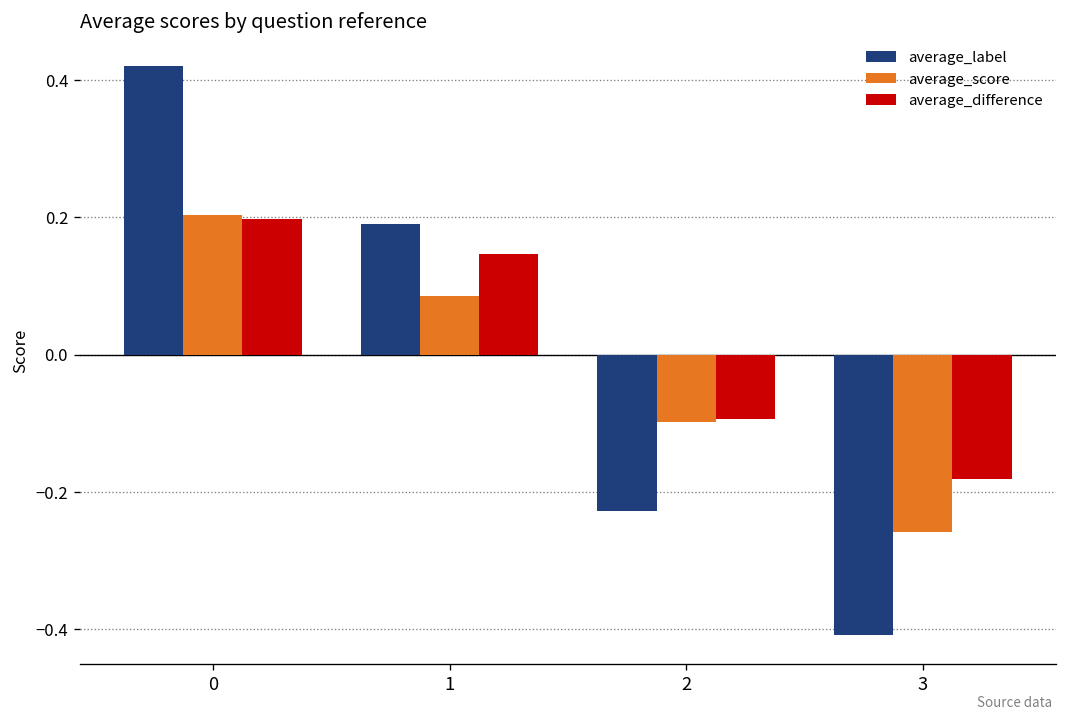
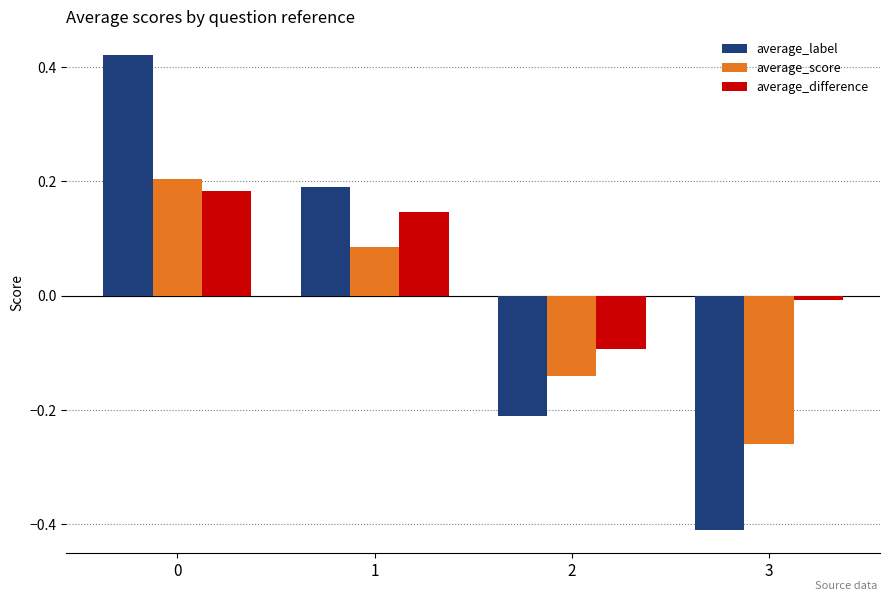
average_difference, 0: 0.20 -> 0.18
average_label, 2: -0.23 -> -0.21
average_score, 2: -0.10 -> -0.14
average_difference, 3: -0.18 -> -0.01
